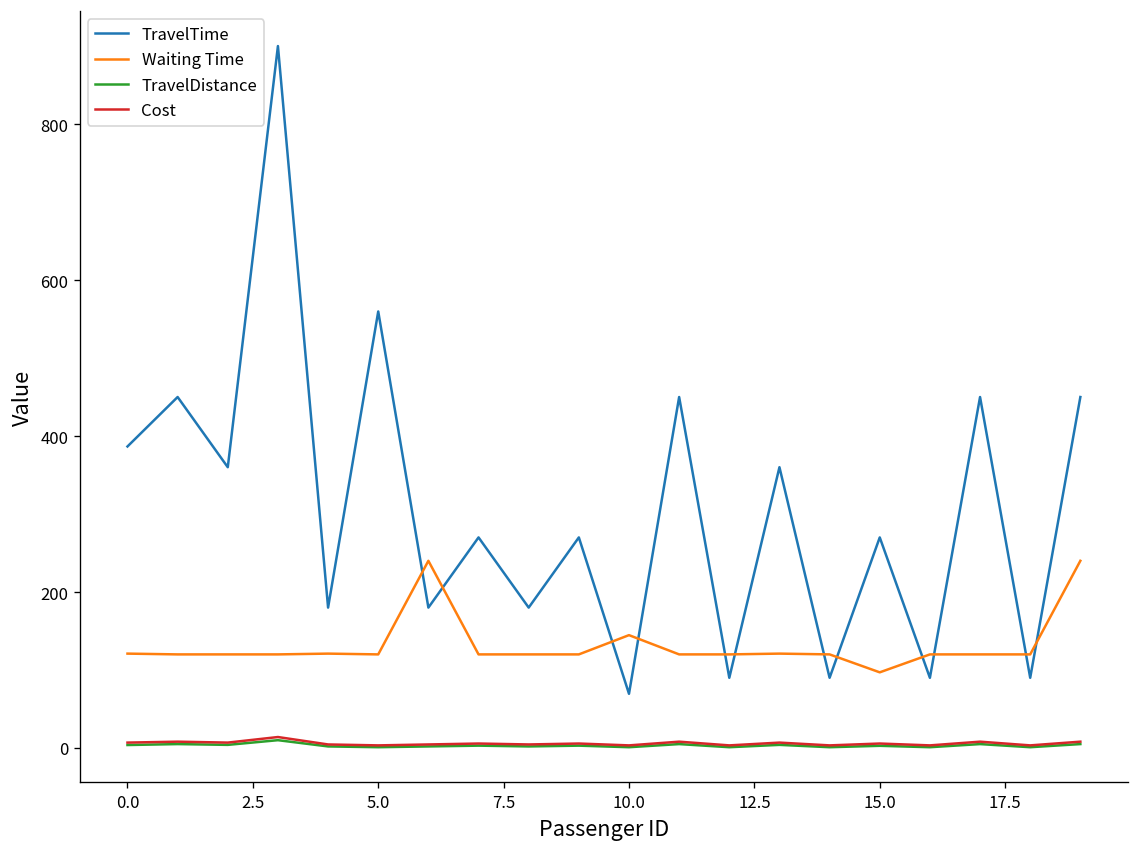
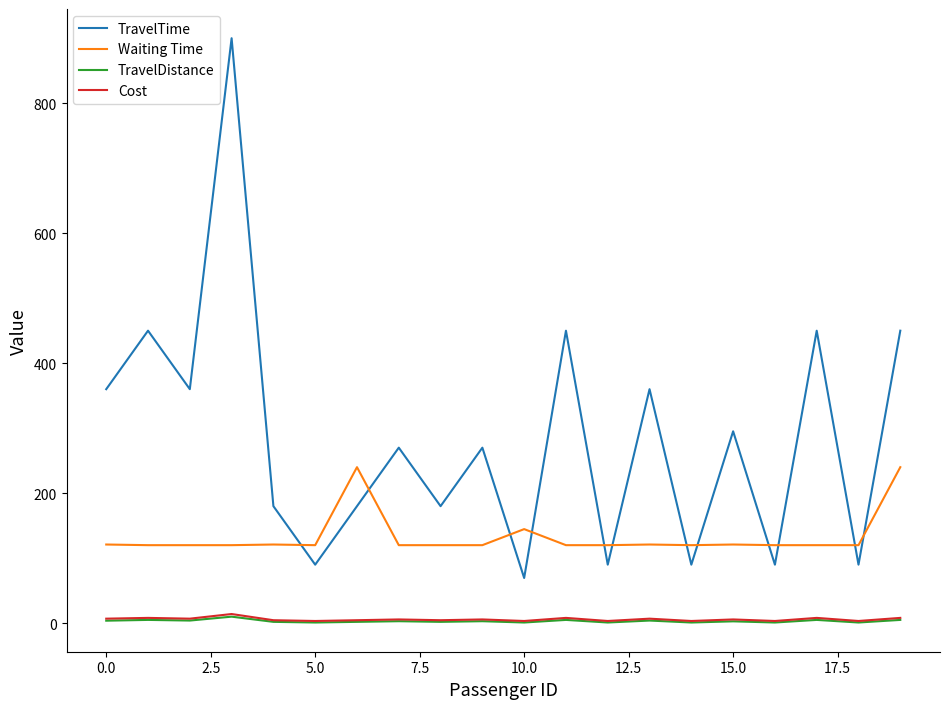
TravelTime, 0.0: 390 -> 360
TravelTime, 5.0: 560 -> 90
TravelTime, 15.0: 270 -> 300
Waiting Time, 15.0: 100 -> 120
